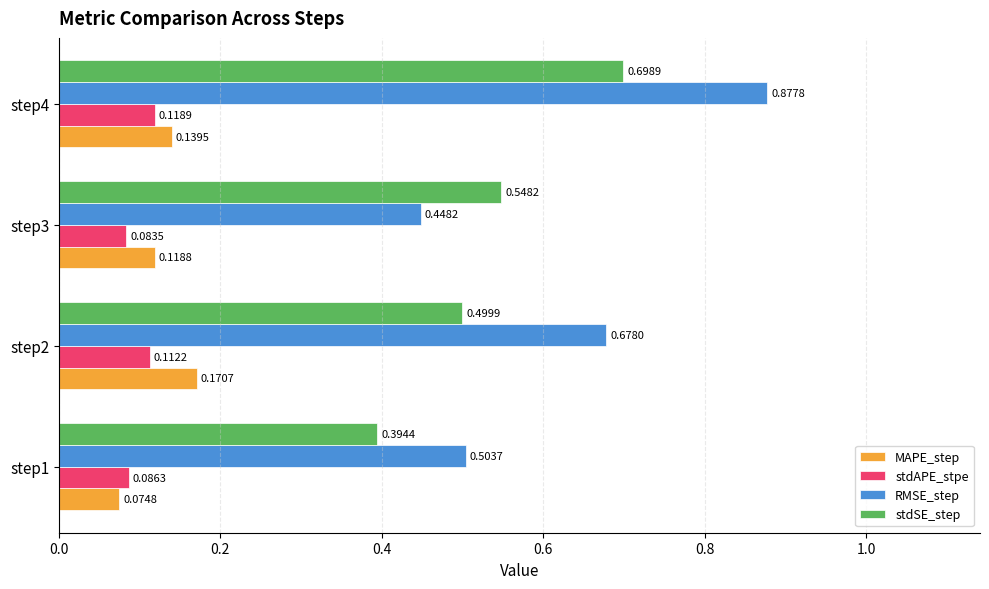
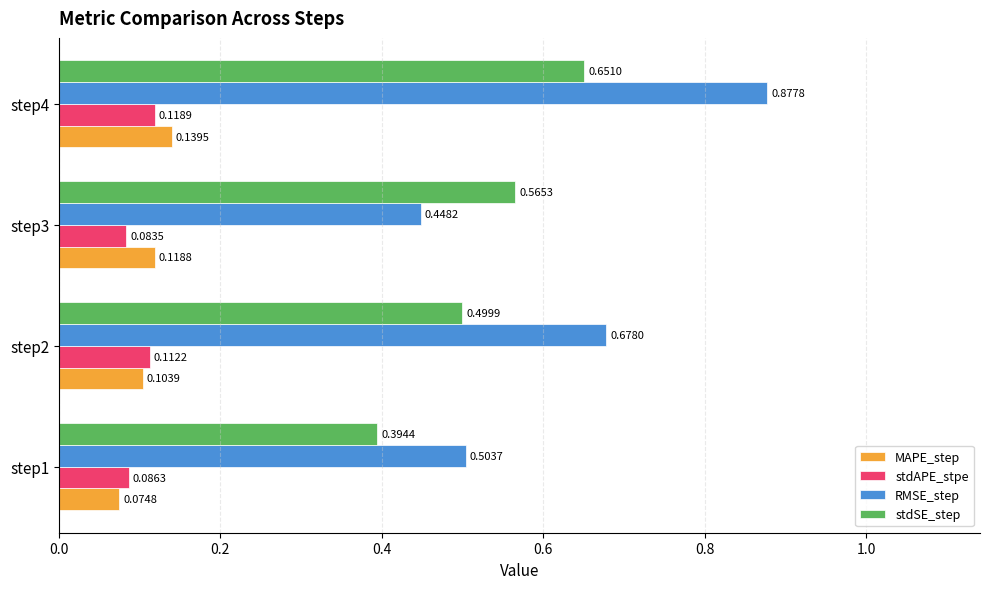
stdSE_step, step4: 0.6989 -> 0.6510
stdSE_step, step3: 0.5482 -> 0.5653
MAPE_step, step2: 0.1707 -> 0.1039
